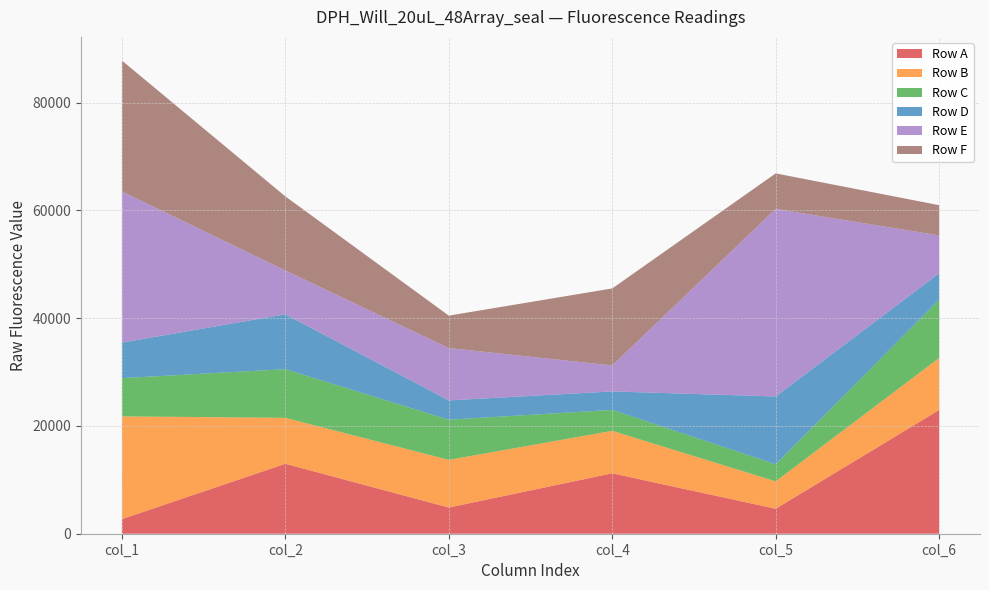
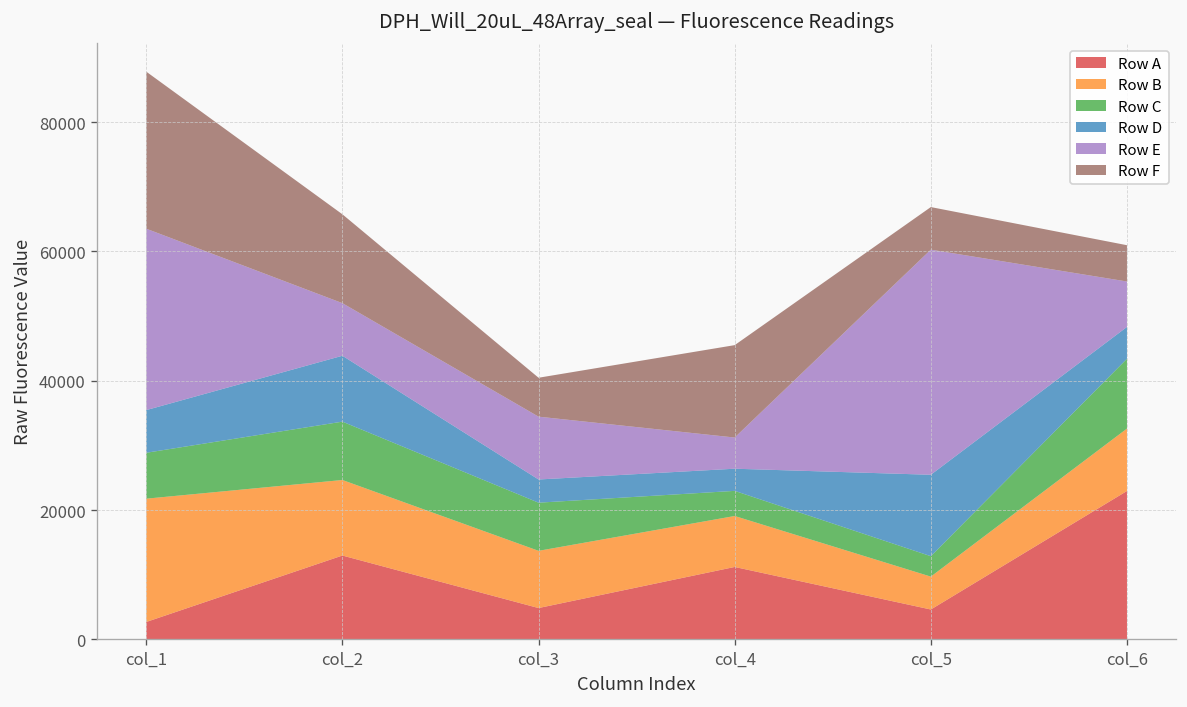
Row B, col_2: 9000 -> 12000
